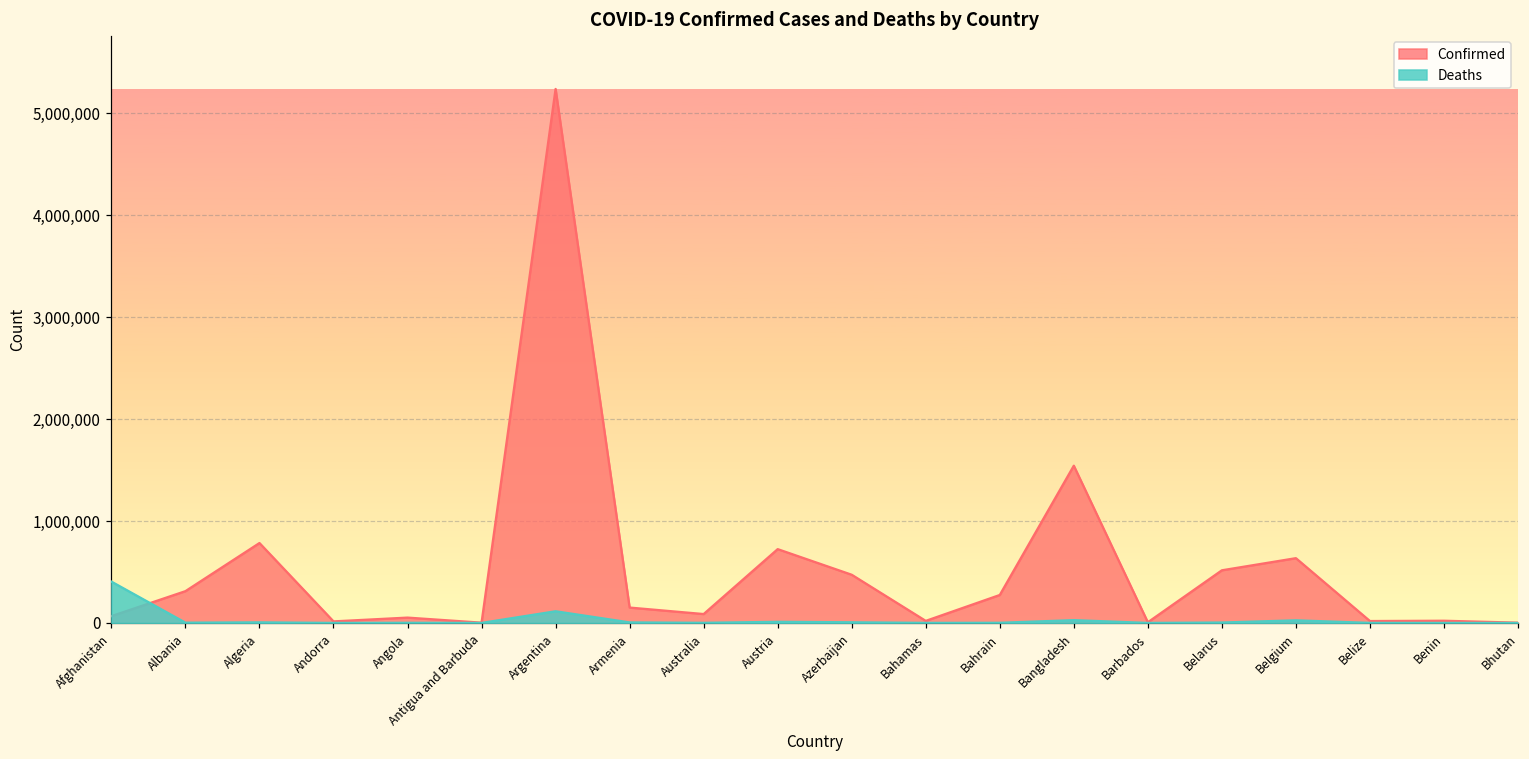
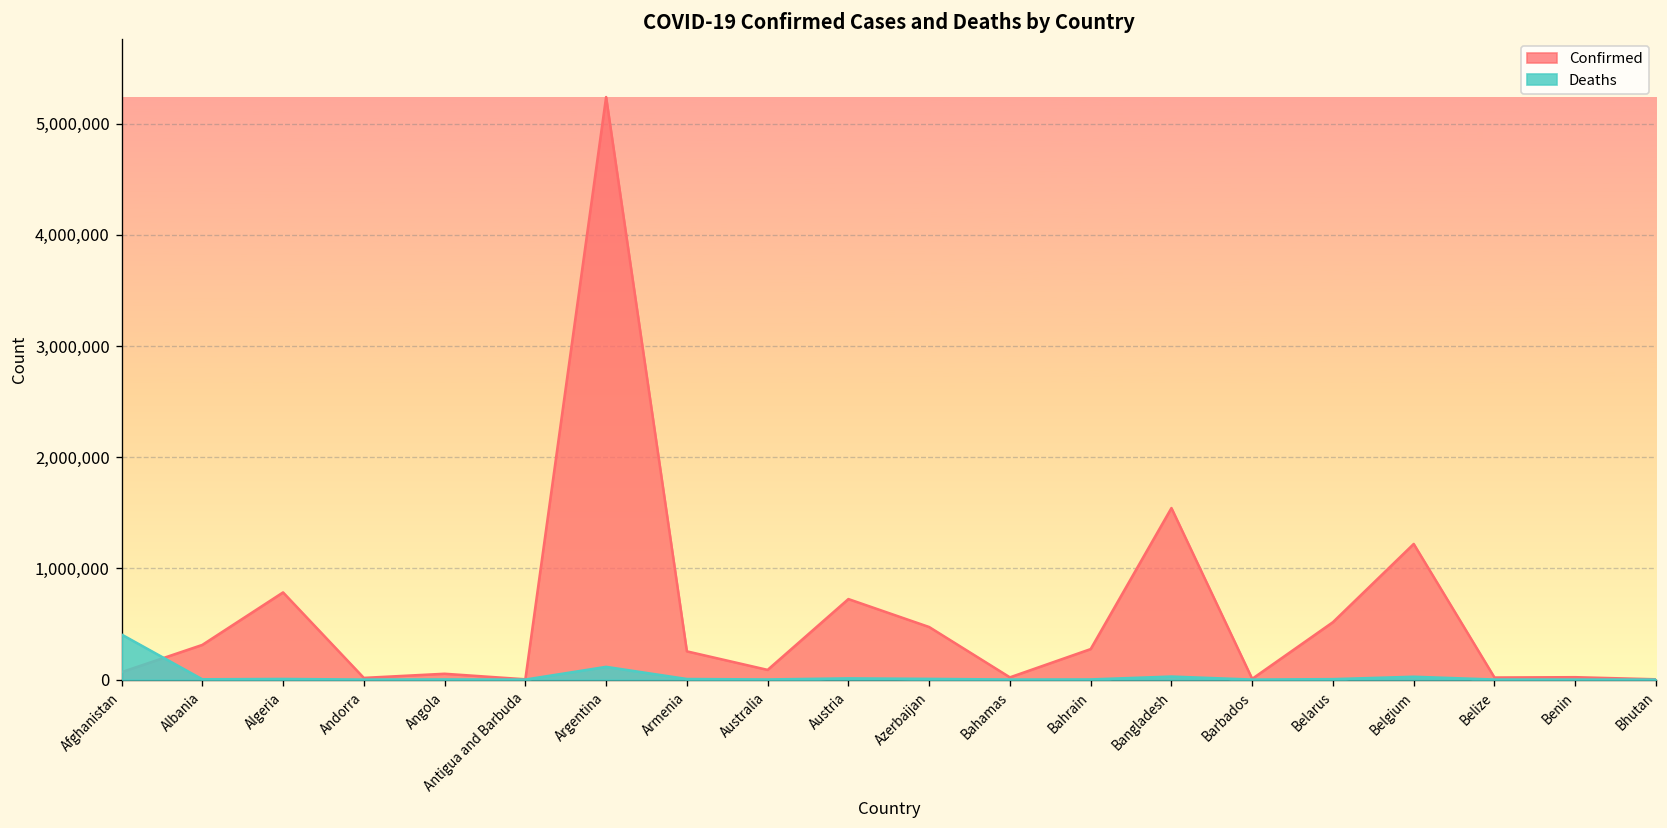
Confirmed, Armenia: 200,000 -> 300,000
Confirmed, Belgium: 600,000 -> 1,200,000
